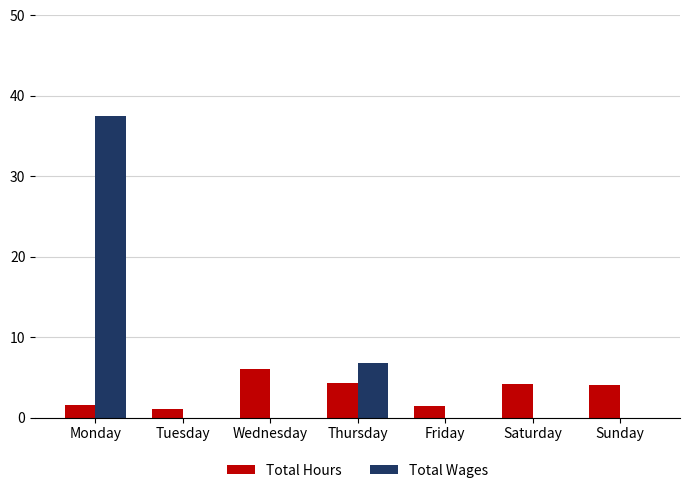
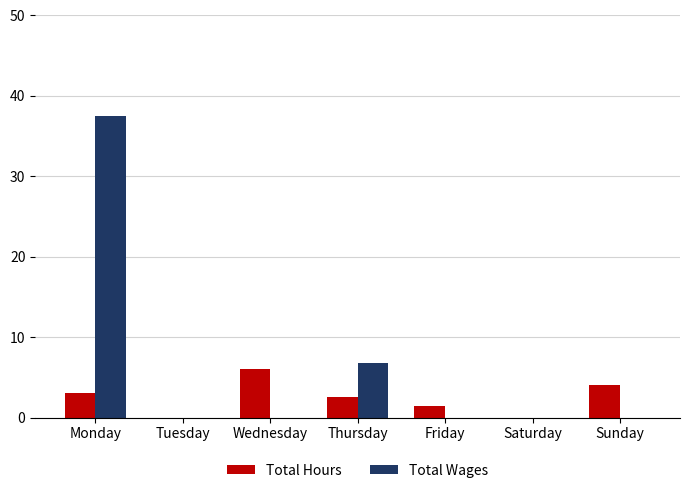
Total Hours, Monday: 2 -> 3
Total Hours, Tuesday: 1 -> 0
Total Hours, Thursday: 4 -> 3
Total Hours, Saturday: 4 -> 0
